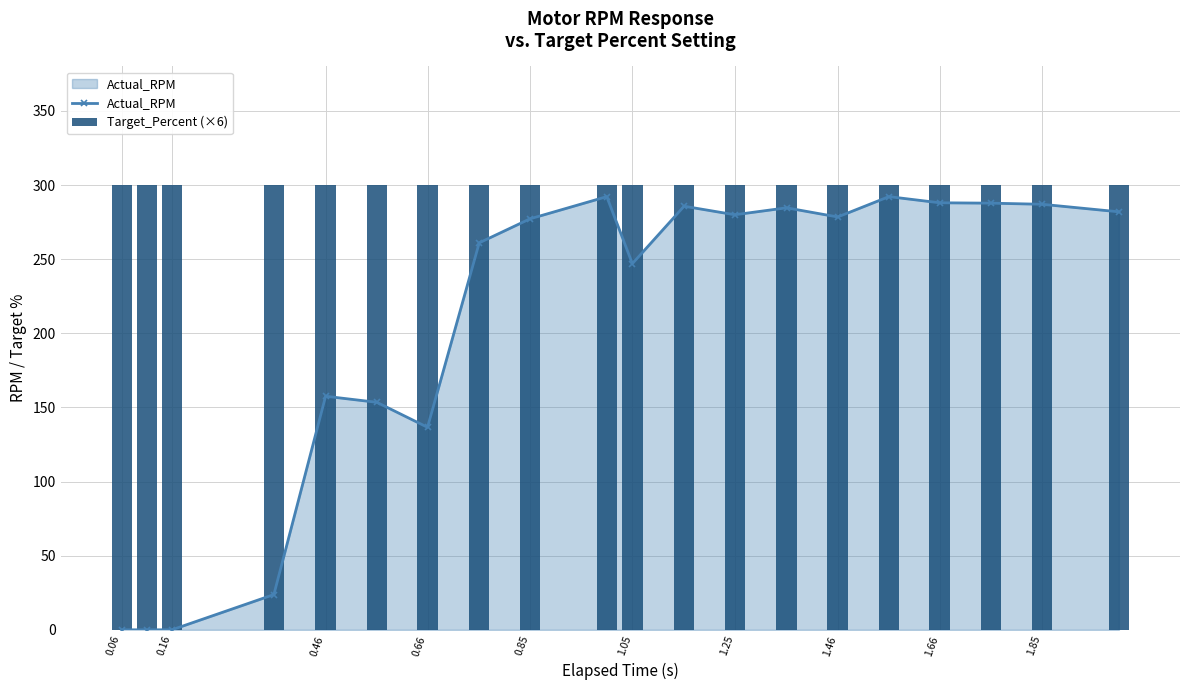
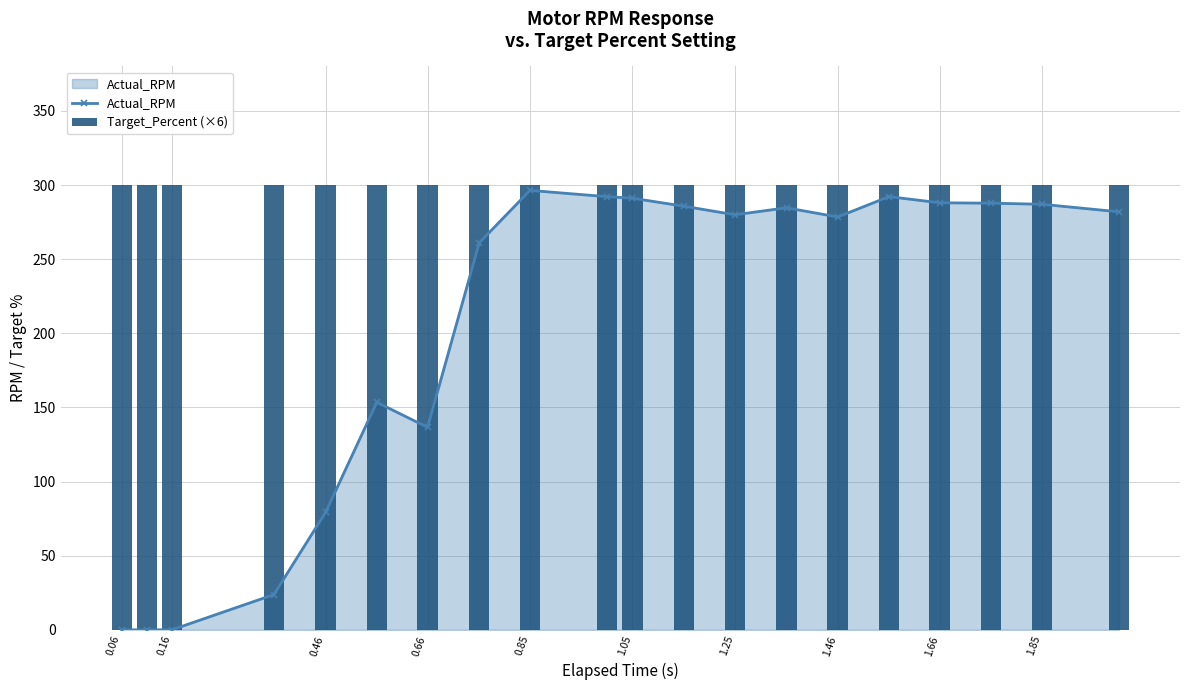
Actual_RPM, 0.46: 158 -> 79
Actual_RPM, 0.85: 277 -> 296
Actual_RPM, 1.05: 247 -> 291
